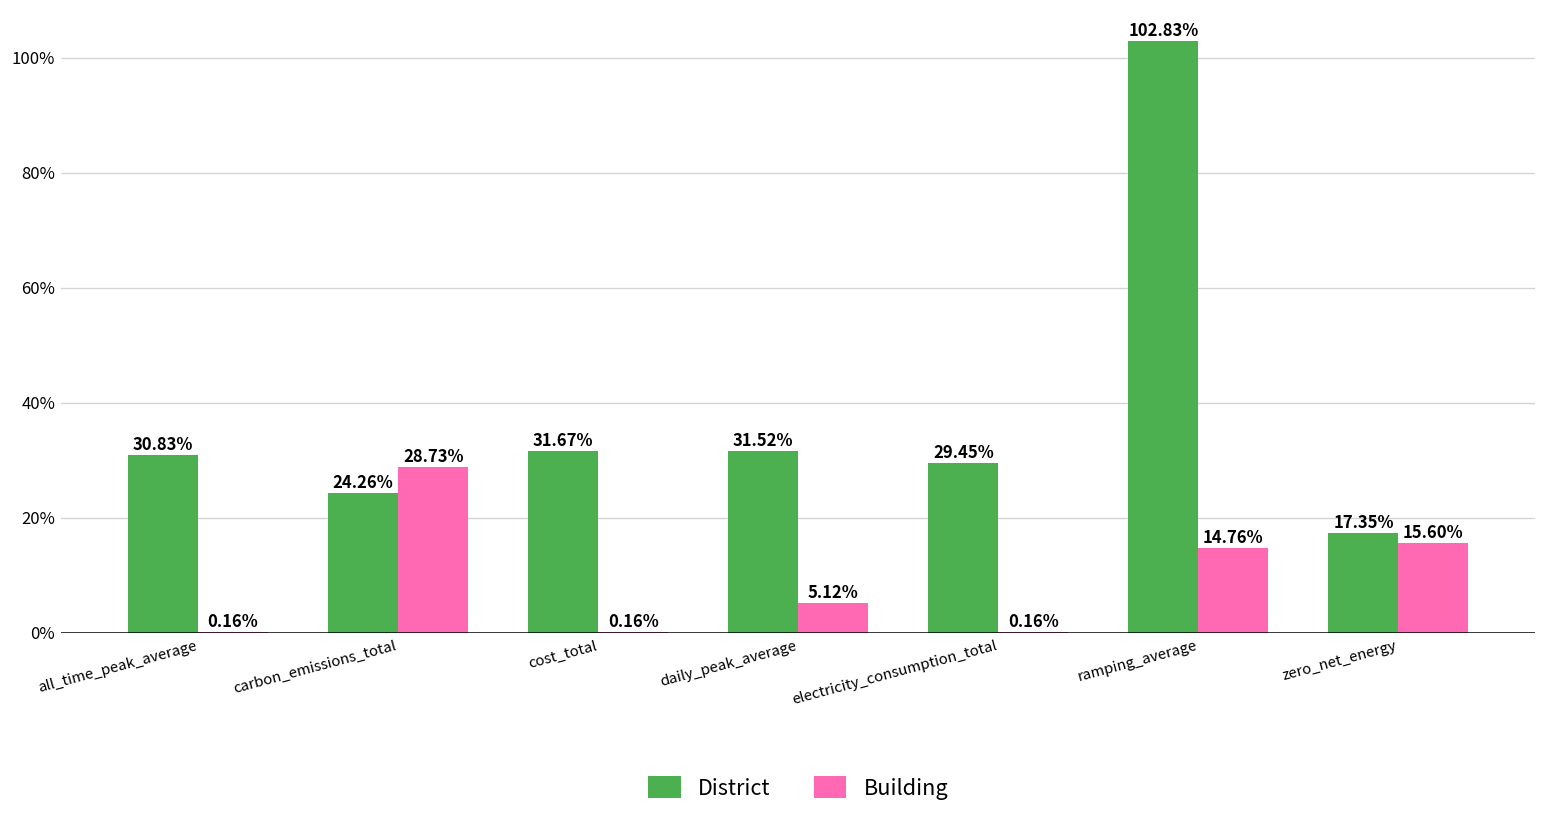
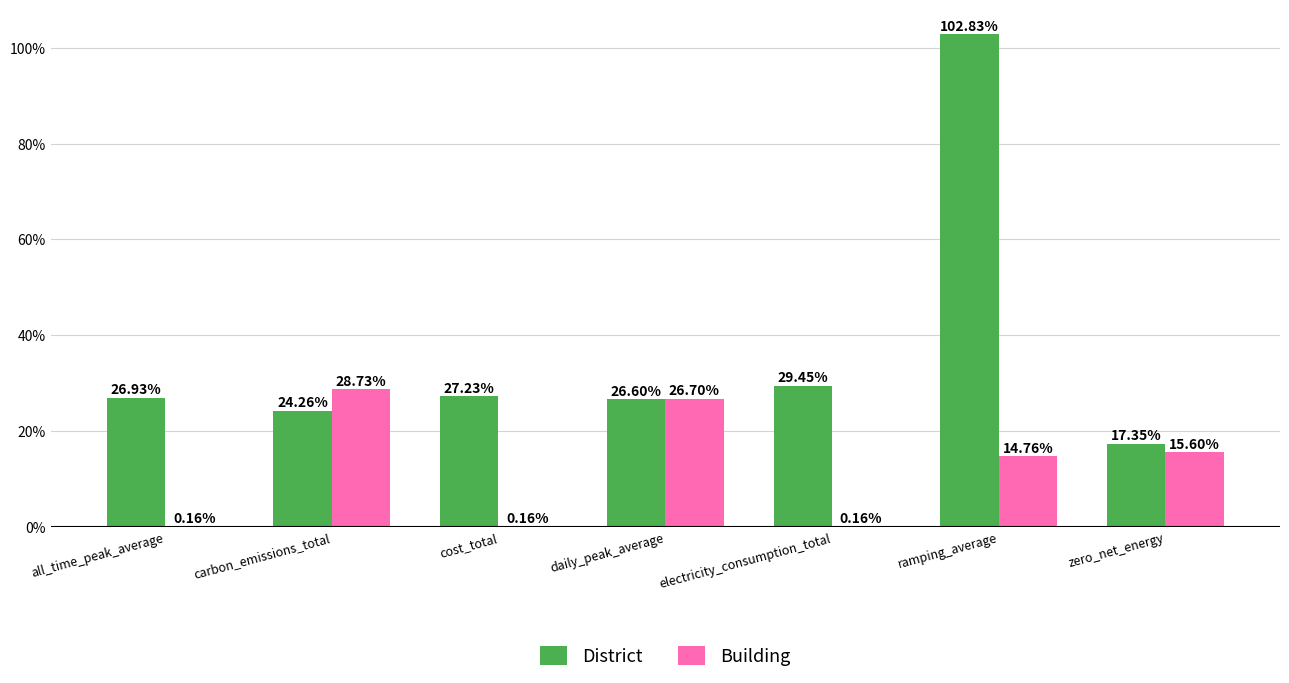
District, all_time_peak_average: 30.83% -> 26.93%
District, cost_total: 31.67% -> 27.23%
District, daily_peak_average: 31.52% -> 26.60%
Building, daily_peak_average: 5.12% -> 26.70%
